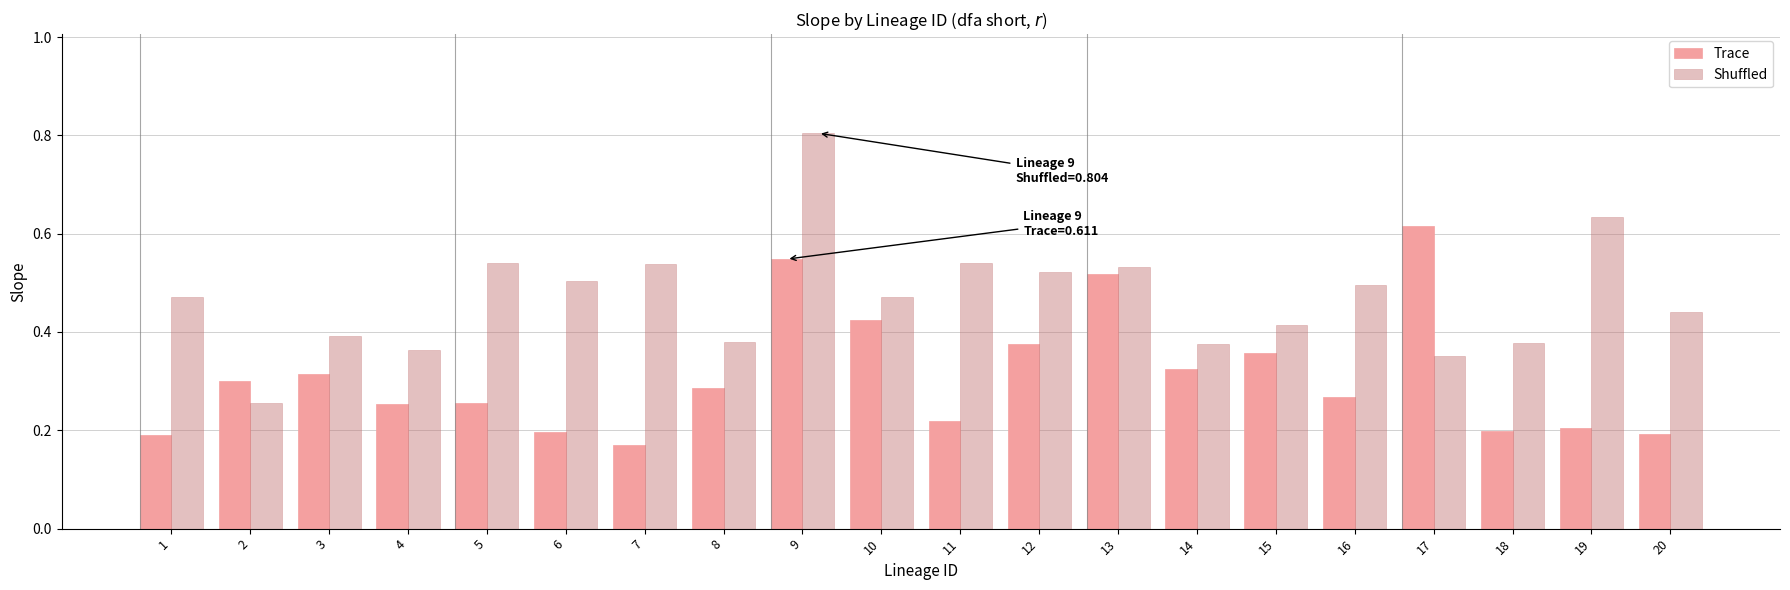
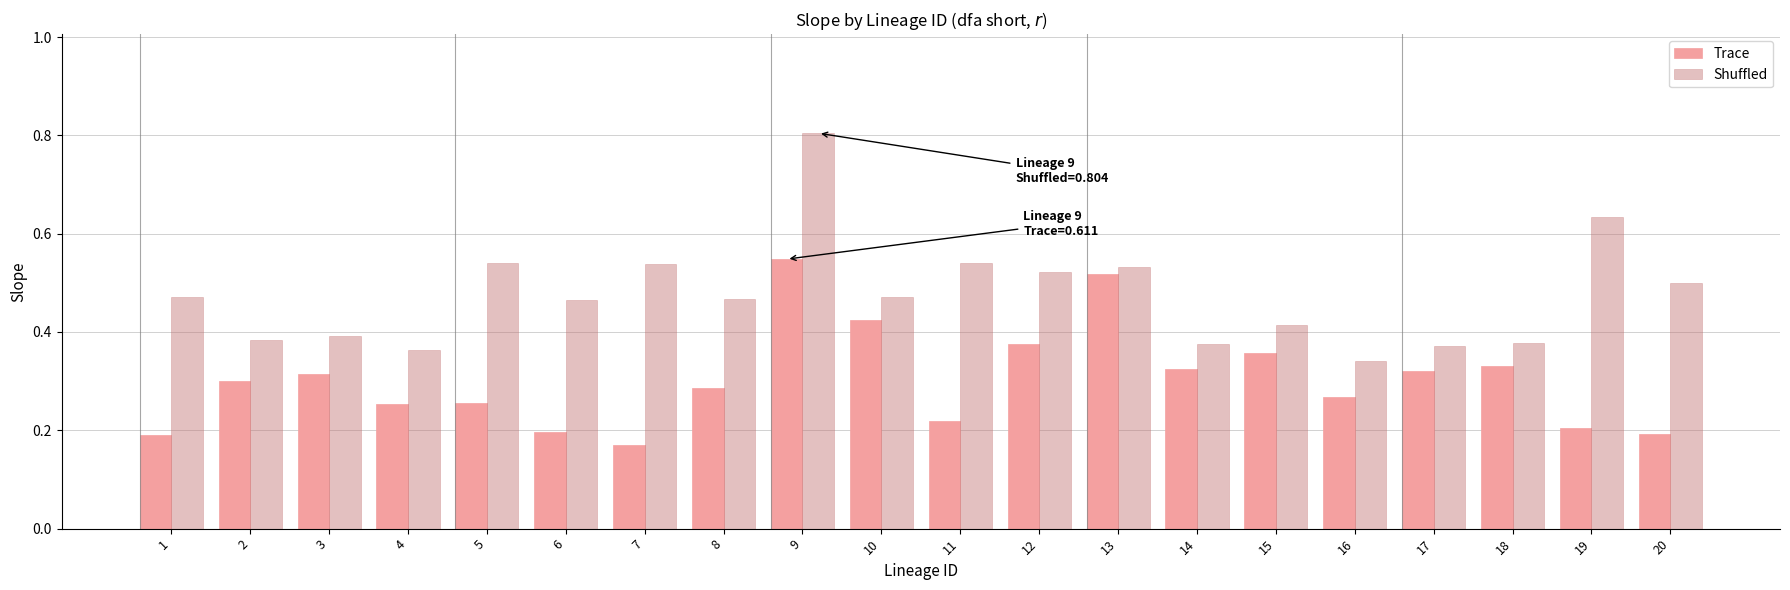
Shuffled, 2: 0.26 -> 0.38
Shuffled, 6: 0.50 -> 0.46
Shuffled, 8: 0.38 -> 0.47
Shuffled, 16: 0.49 -> 0.34
Trace, 17: 0.62 -> 0.32
Shuffled, 17: 0.35 -> 0.37
Trace, 18: 0.20 -> 0.33
Shuffled, 20: 0.44 -> 0.50
